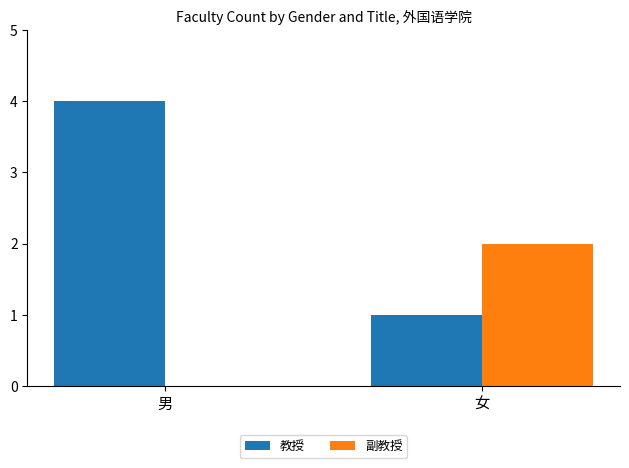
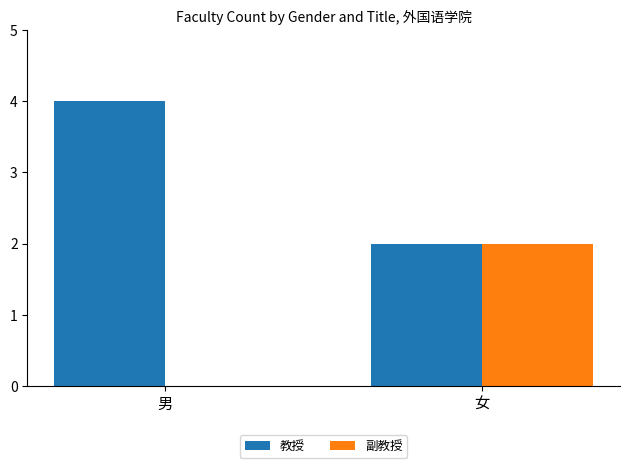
教授, 女: 1 -> 2
